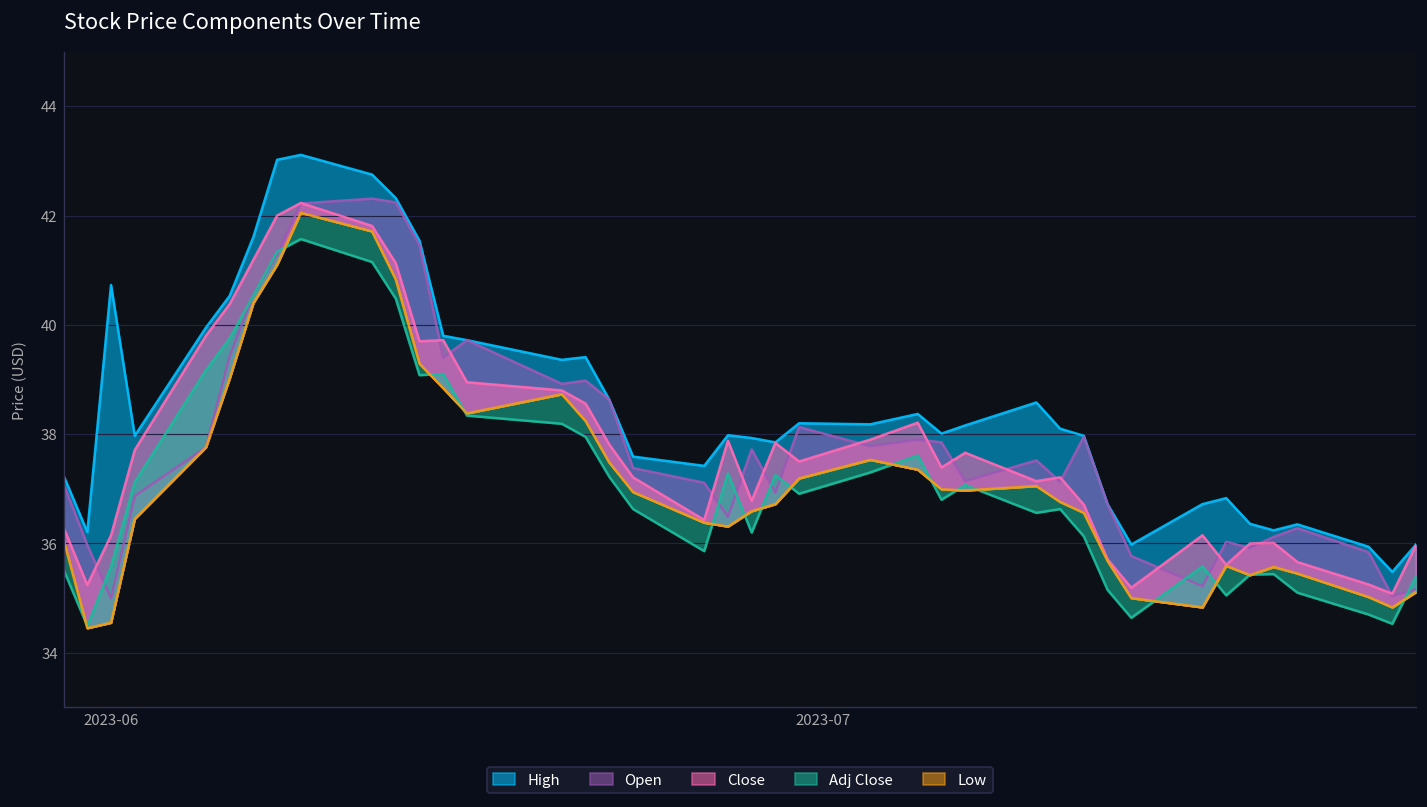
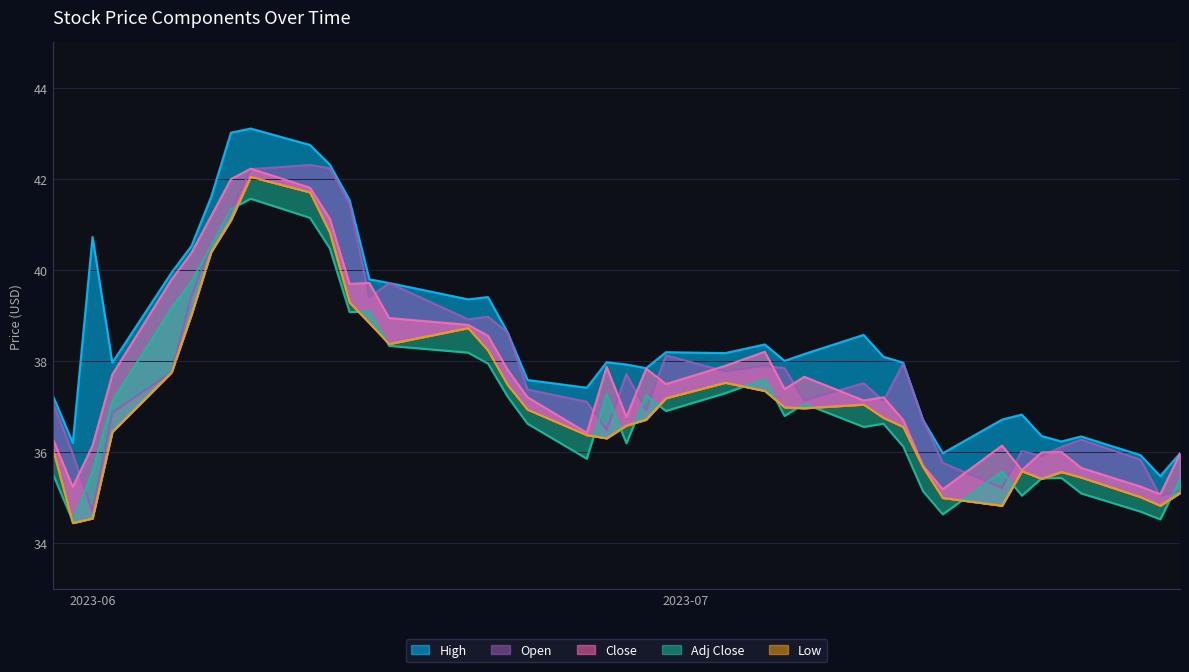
Open, 2023-06: 35.0 -> 34.7
